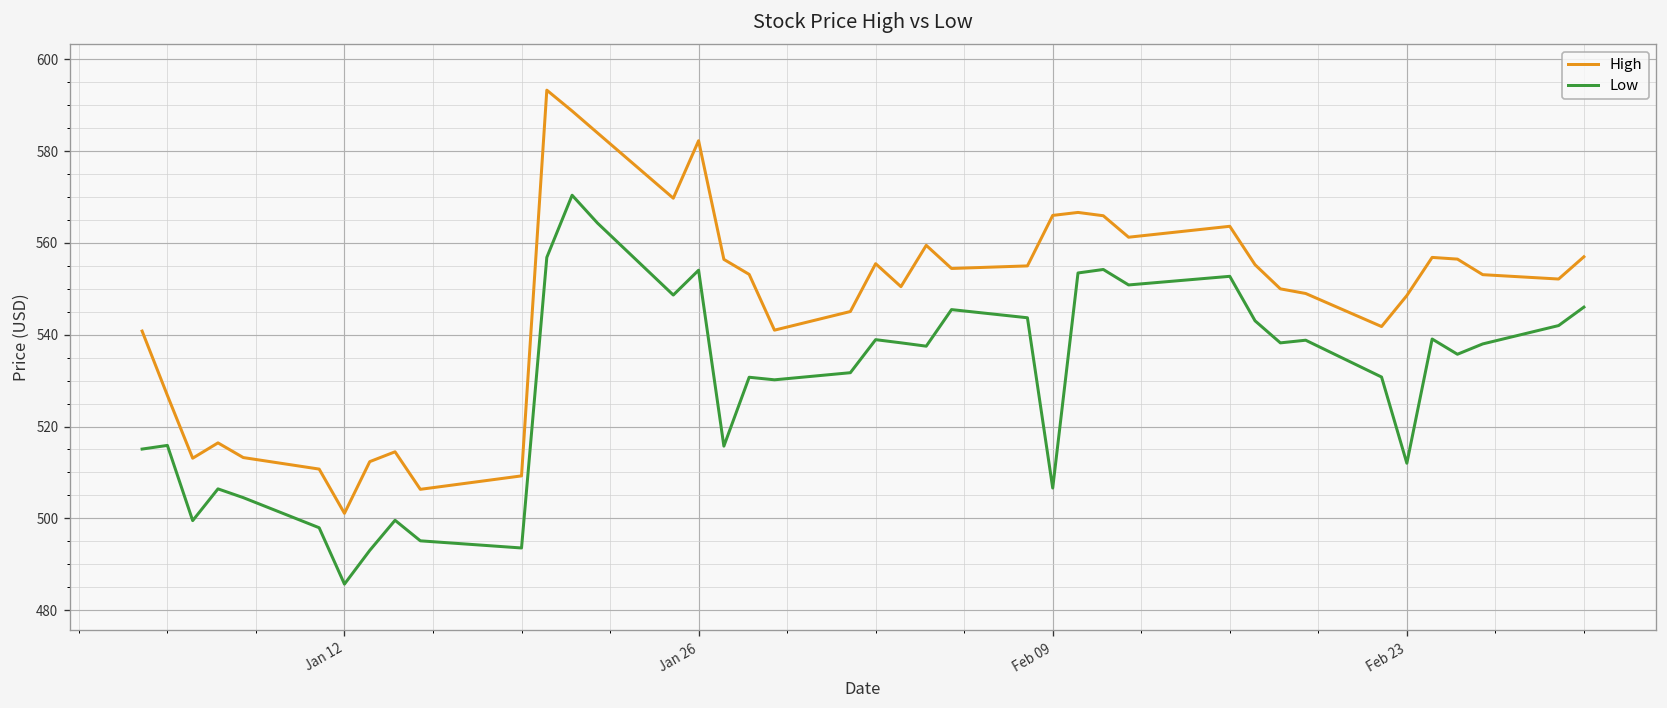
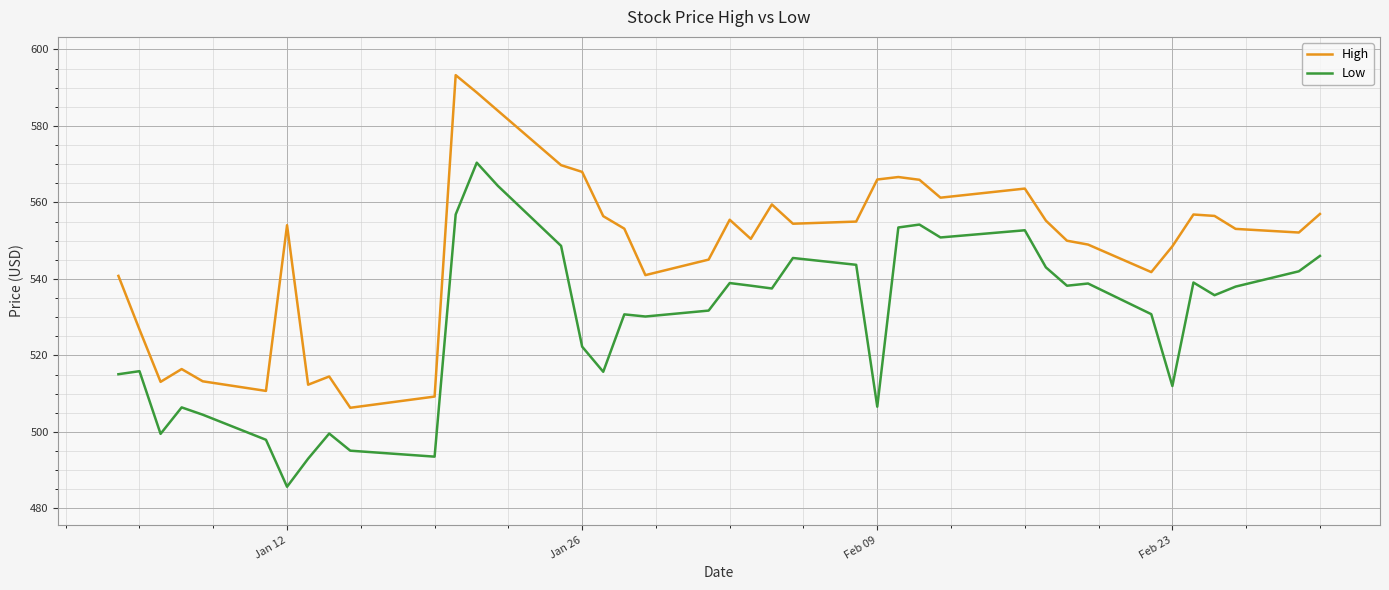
High, Jan 12: 501 -> 554
High, Jan 26: 582 -> 568
Low, Jan 26: 554 -> 522
